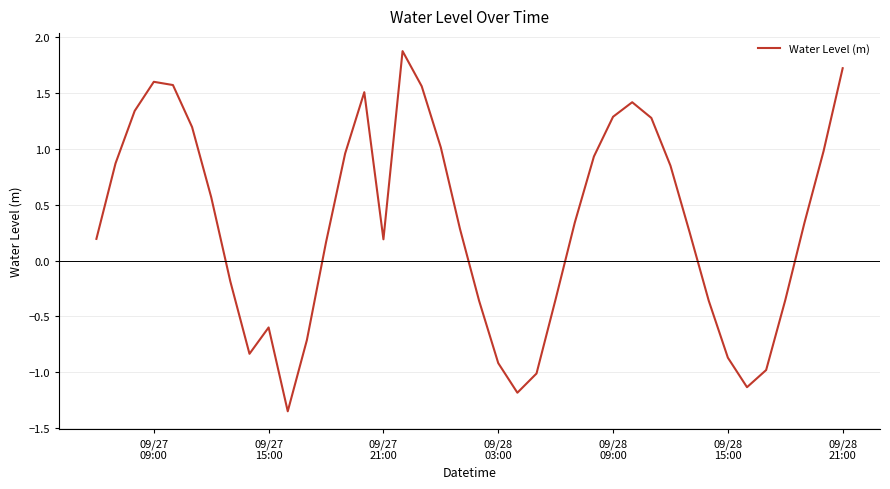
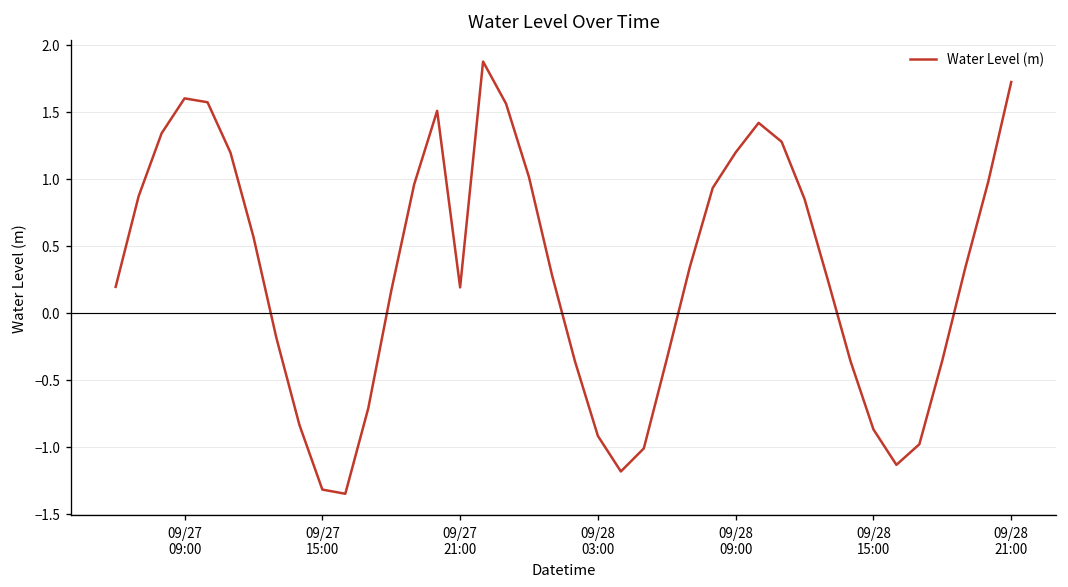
09/27 15:00: -0.60 -> -1.32
09/28 09:00: 1.29 -> 1.20
